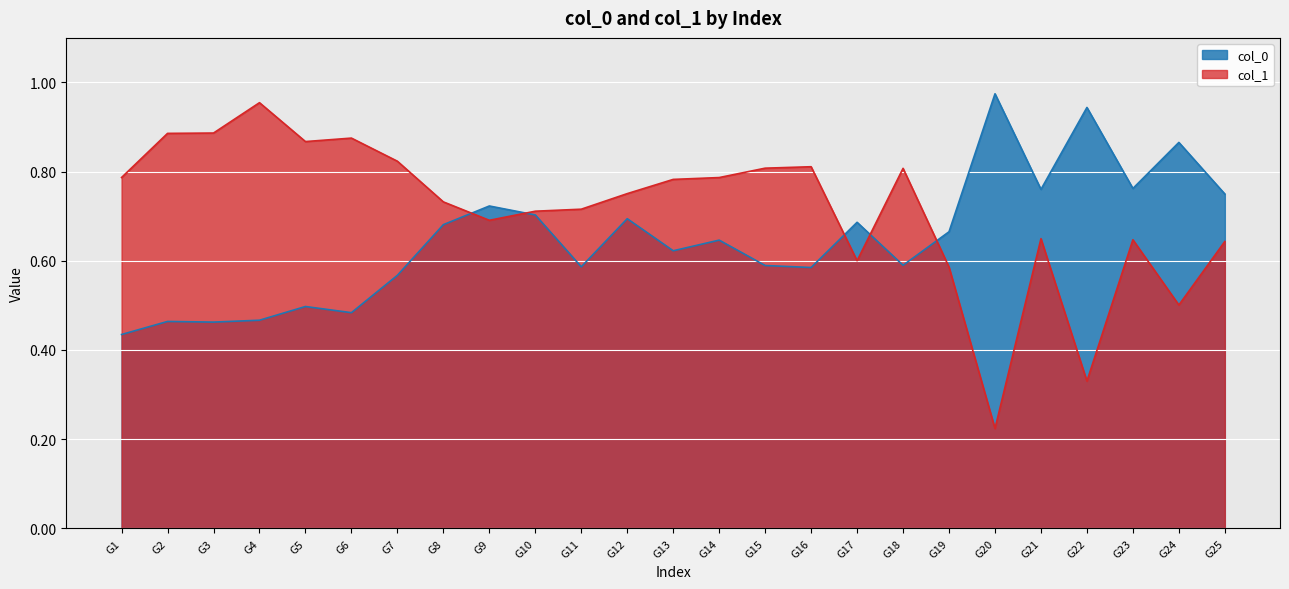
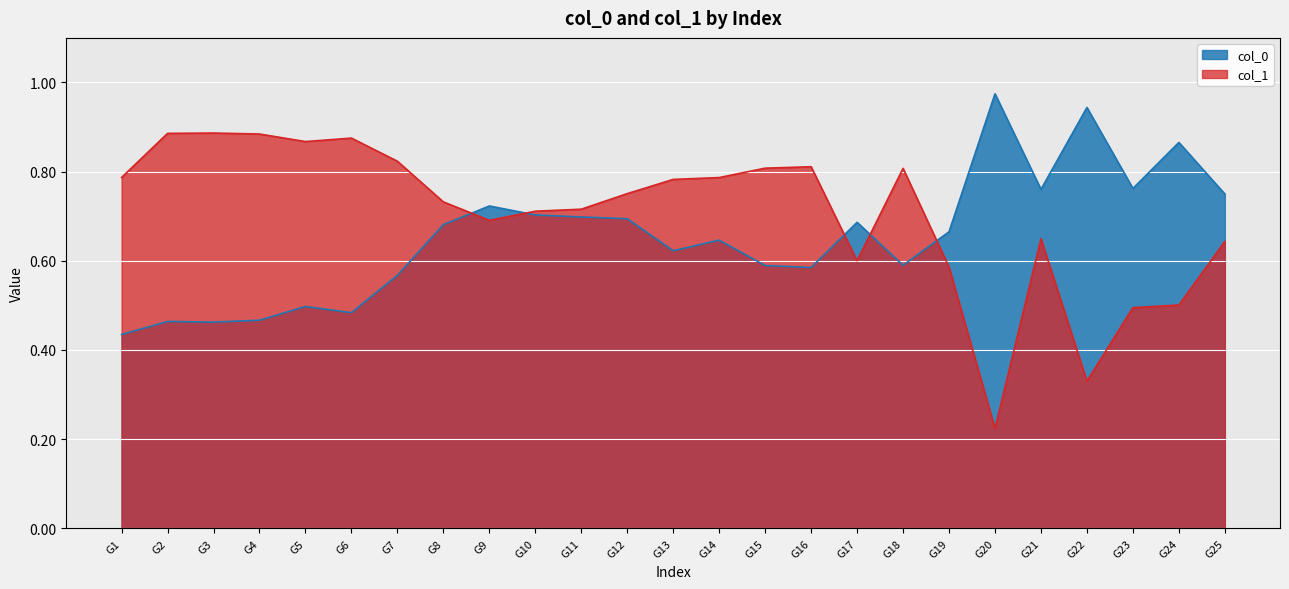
col_1, G4: 0.95 -> 0.88
col_0, G11: 0.59 -> 0.70
col_1, G23: 0.65 -> 0.49
